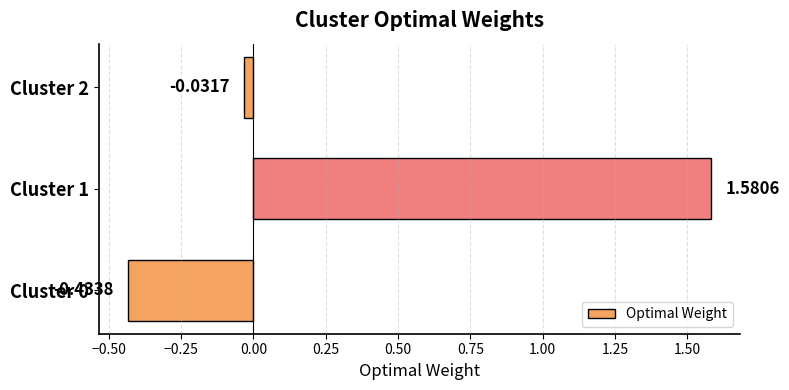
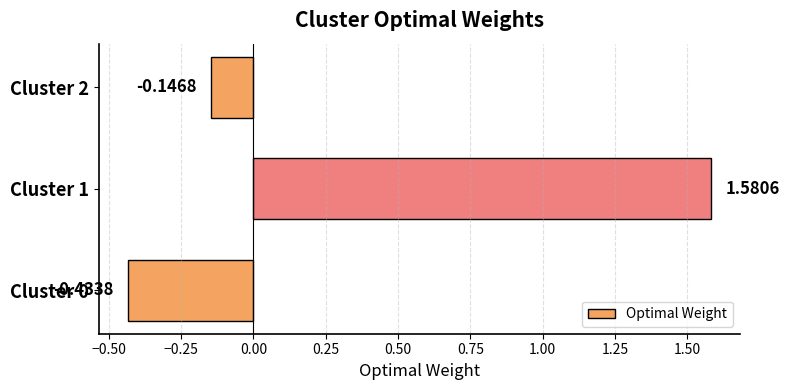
Cluster 2: -0.0317 -> -0.1468
